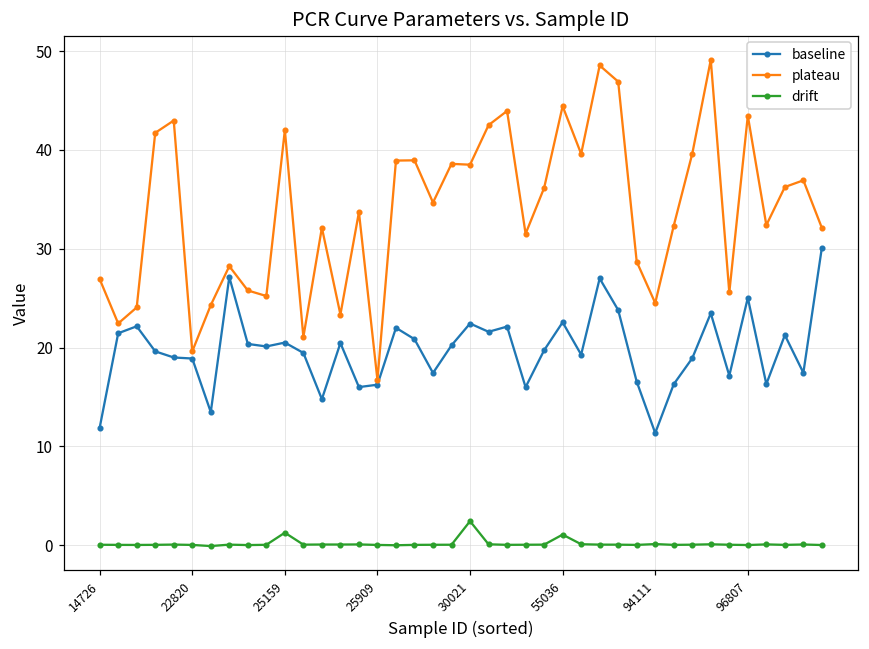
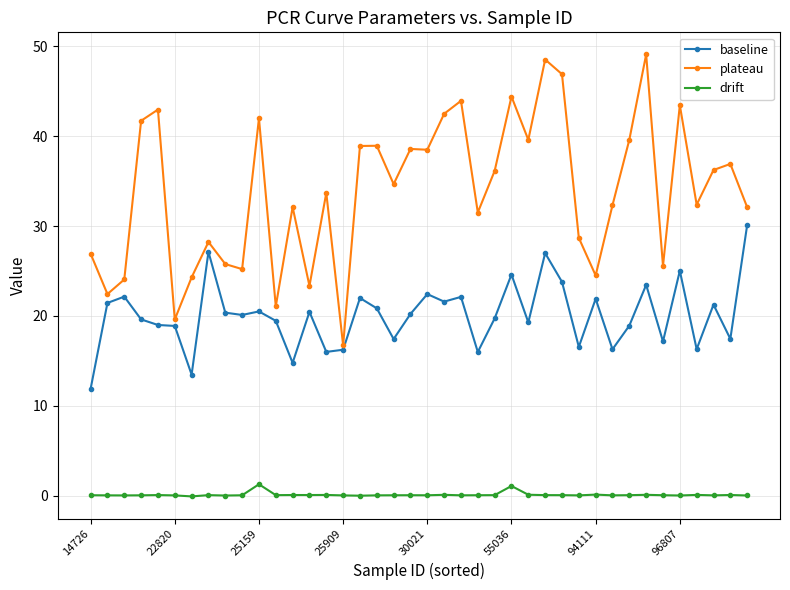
drift, 30021: 2 -> 0
baseline, 55036: 23 -> 25
baseline, 94111: 11 -> 22
